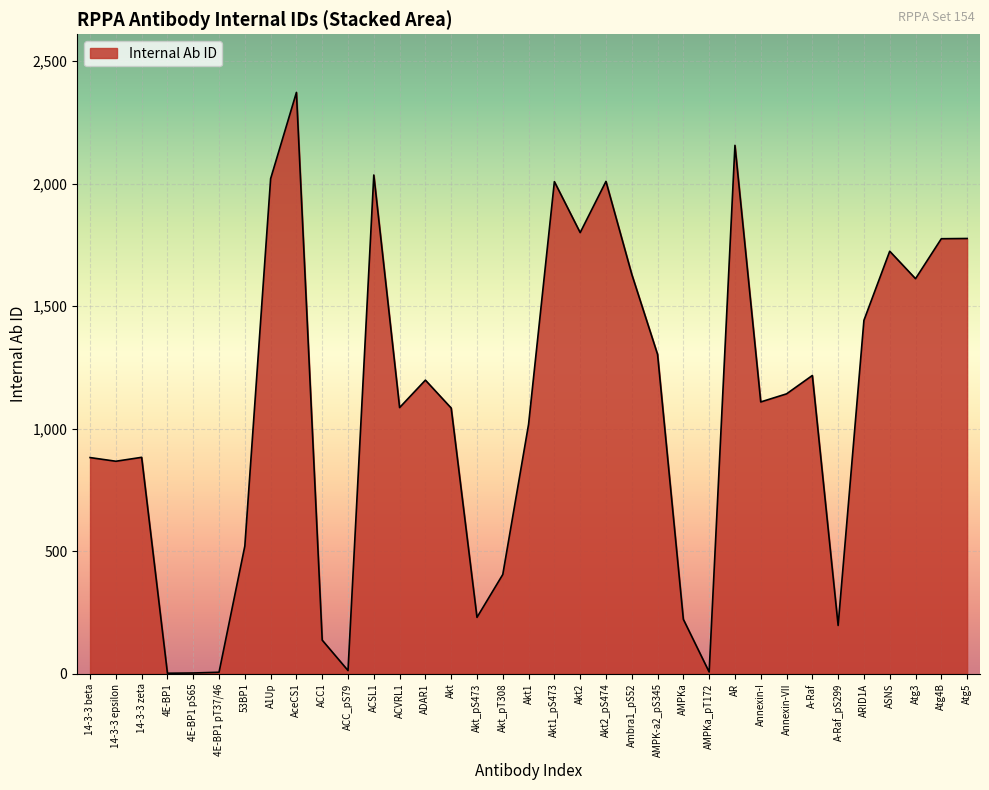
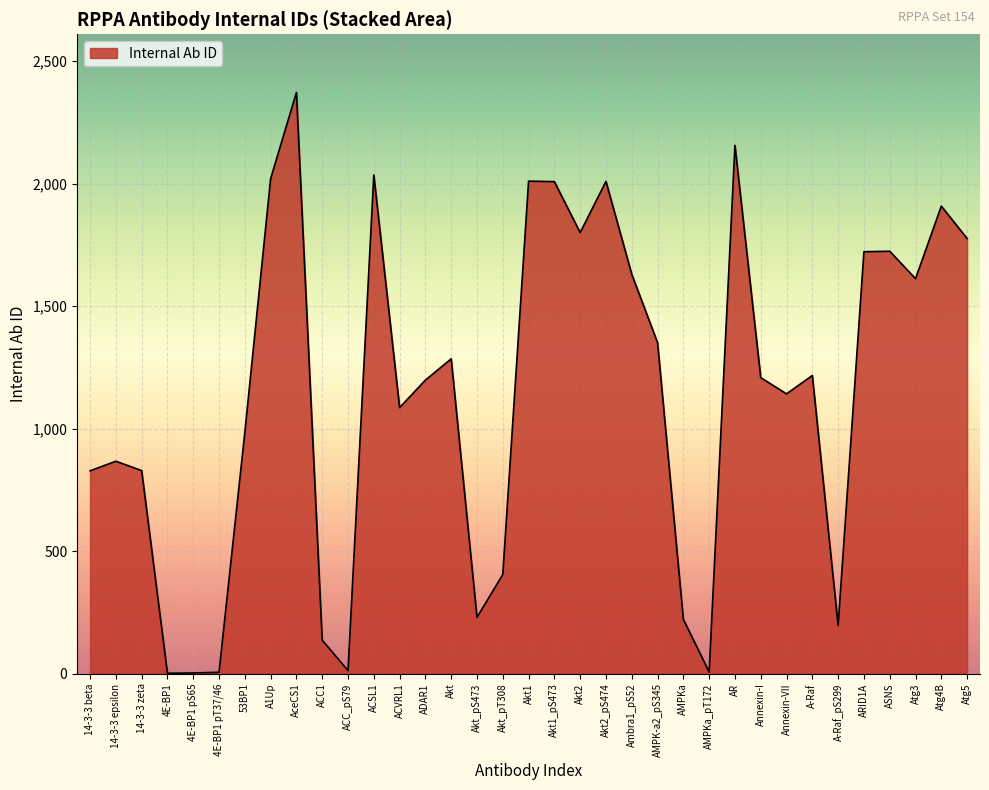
14-3-3 beta: 880 -> 830
14-3-3 zeta: 880 -> 830
53BP1: 520 -> 990
Akt: 1,080 -> 1,290
Akt1: 1,020 -> 2,010
AMPK-a2_pS345: 1,300 -> 1,350
Annexin-I: 1,110 -> 1,210
ARID1A: 1,440 -> 1,720
Atg4B: 1,780 -> 1,910
